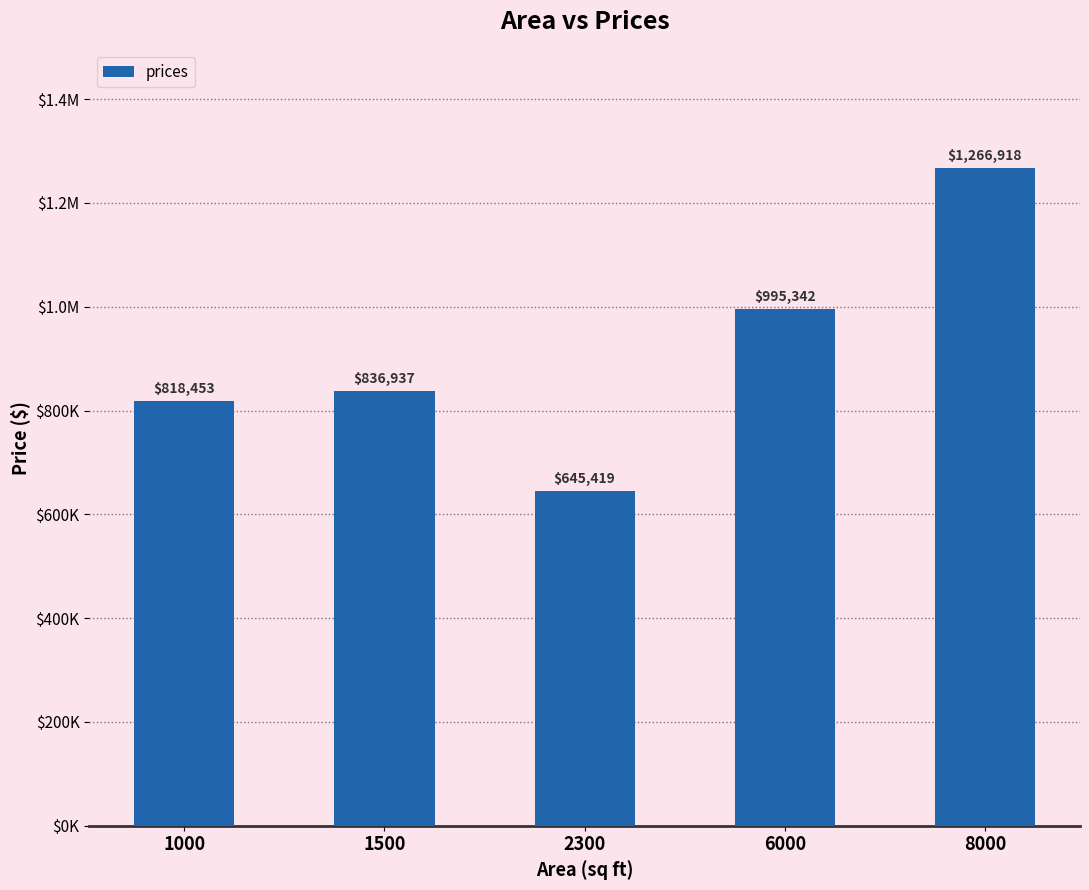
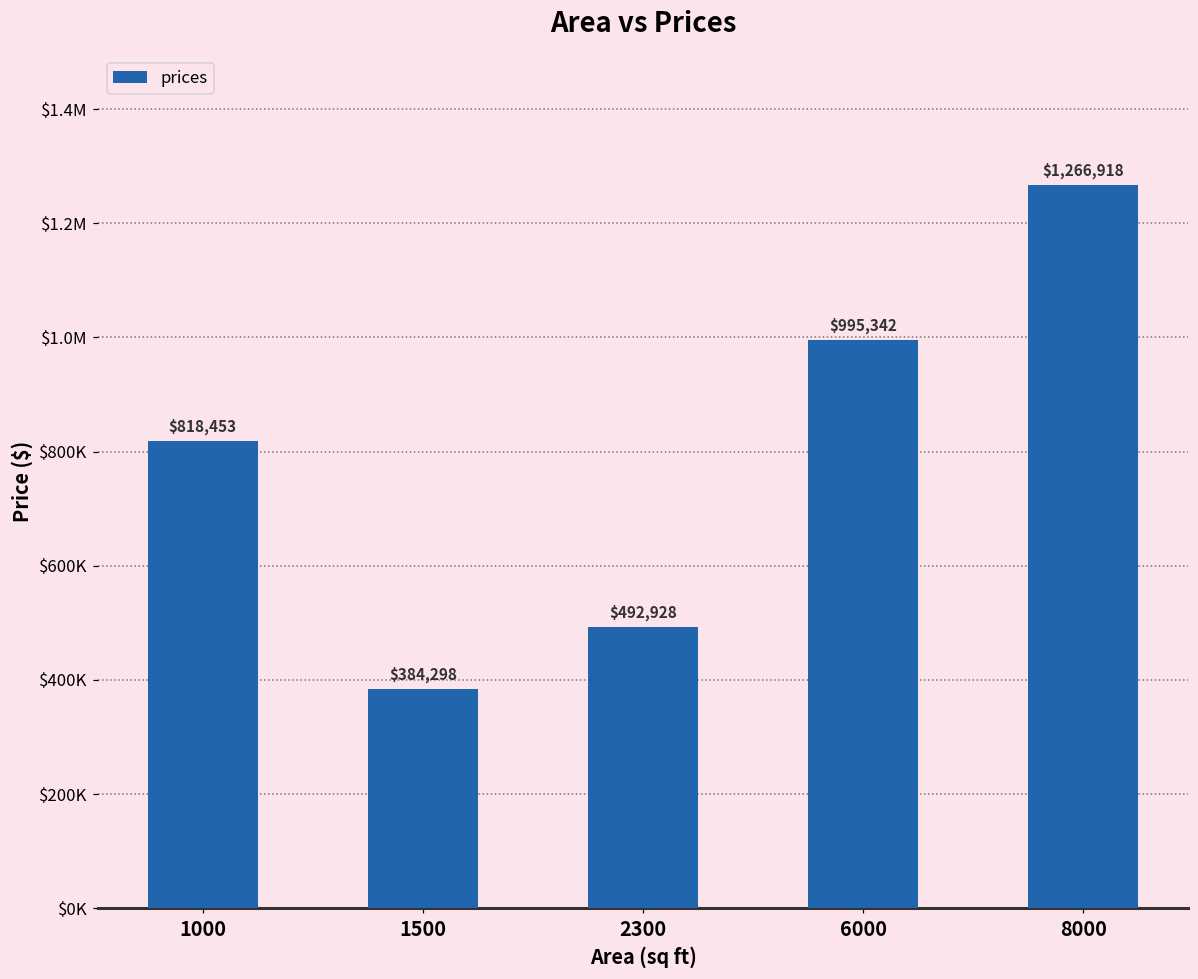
1500: $836,937 -> $384,298
2300: $645,419 -> $492,928
